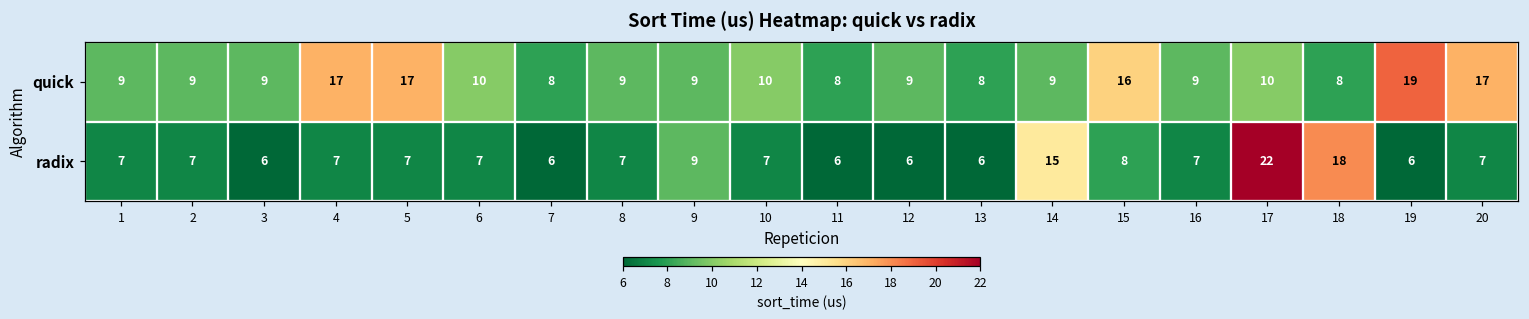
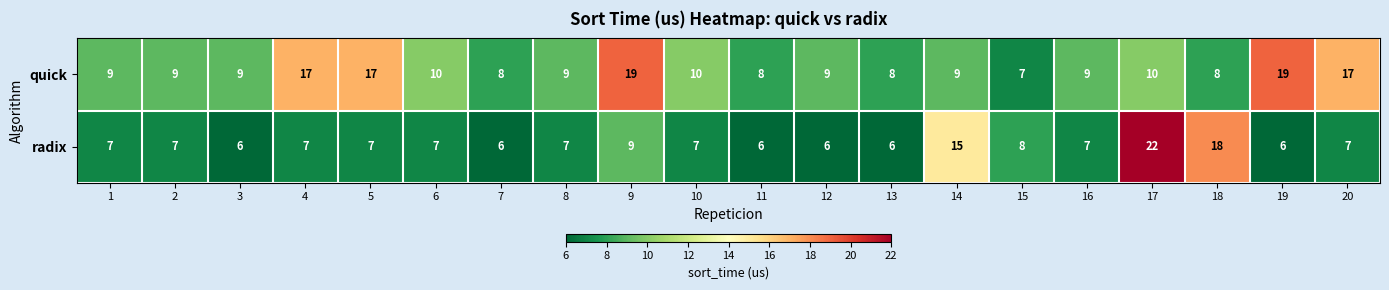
quick, 9: 9 -> 19
quick, 15: 16 -> 7
